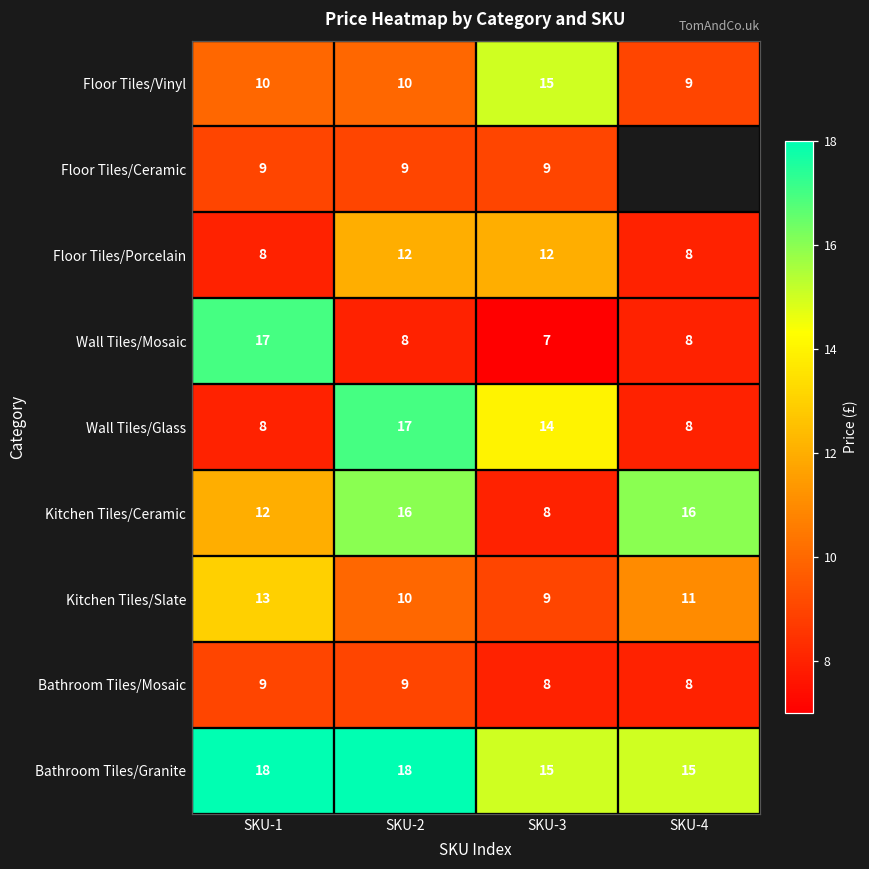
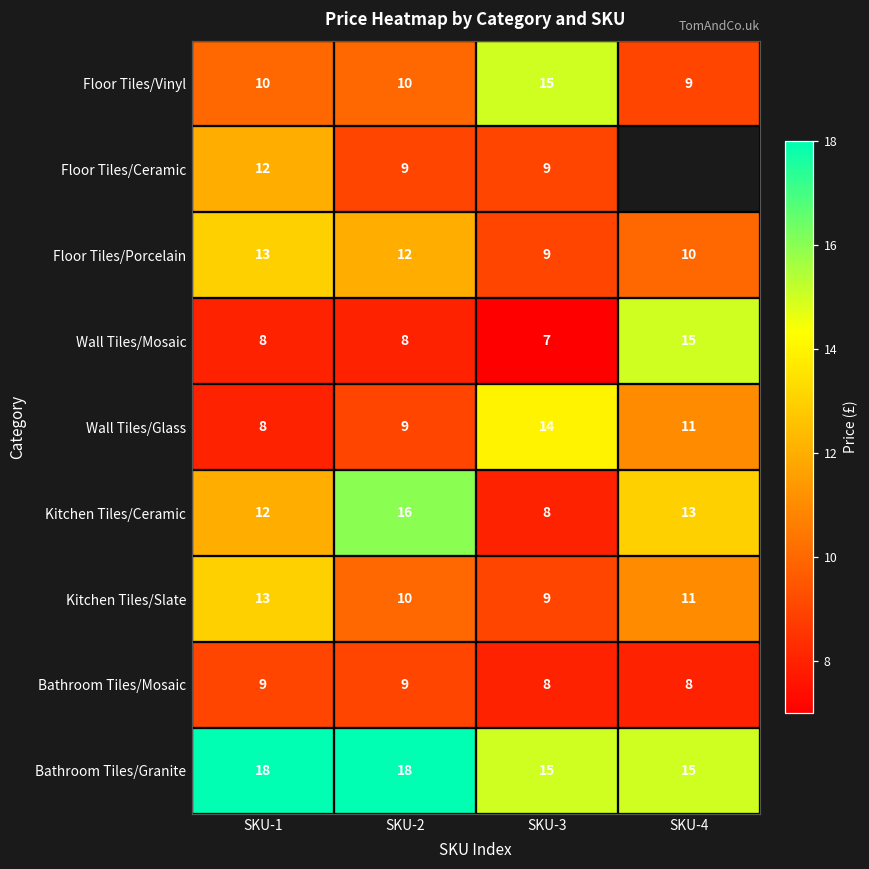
Floor Tiles/Ceramic, SKU-1: 9 -> 12
Floor Tiles/Porcelain, SKU-1: 8 -> 13
Floor Tiles/Porcelain, SKU-3: 12 -> 9
Floor Tiles/Porcelain, SKU-4: 8 -> 10
Wall Tiles/Mosaic, SKU-1: 17 -> 8
Wall Tiles/Mosaic, SKU-4: 8 -> 15
Wall Tiles/Glass, SKU-2: 17 -> 9
Wall Tiles/Glass, SKU-4: 8 -> 11
Kitchen Tiles/Ceramic, SKU-4: 16 -> 13
